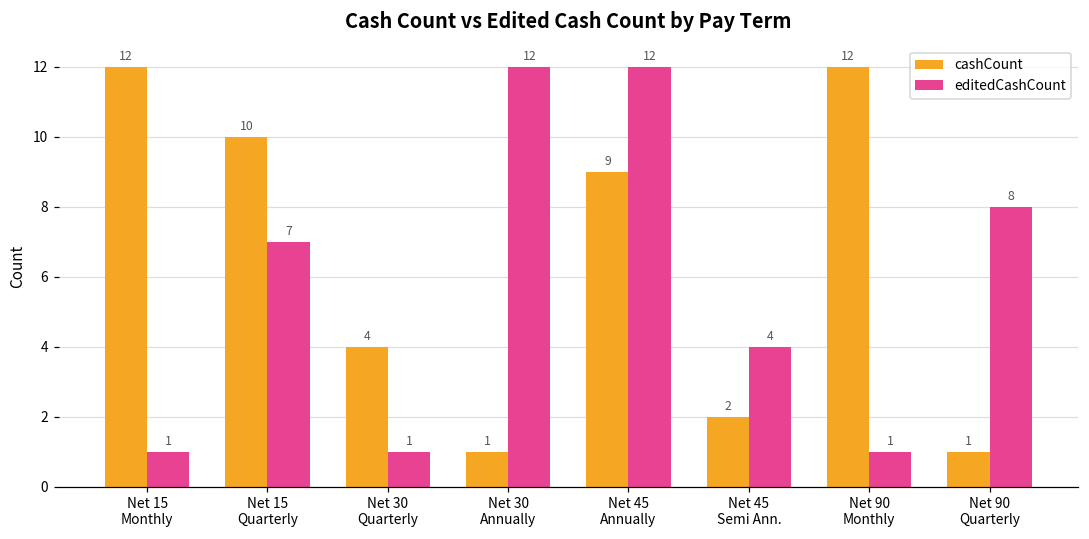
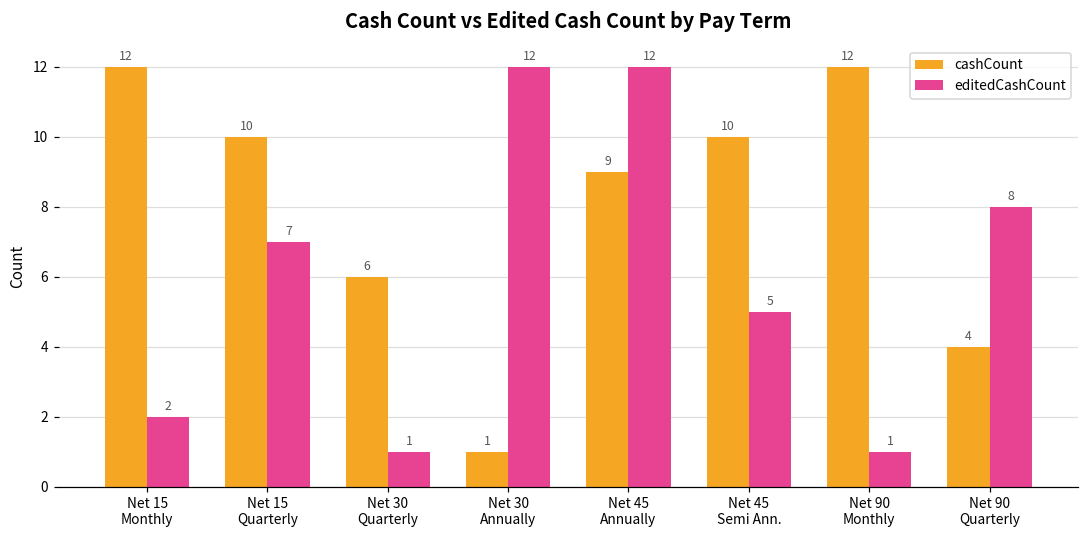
editedCashCount, Net 15 Monthly: 1 -> 2
cashCount, Net 30 Quarterly: 4 -> 6
cashCount, Net 45 Semi Ann.: 2 -> 10
editedCashCount, Net 45 Semi Ann.: 4 -> 5
cashCount, Net 90 Quarterly: 1 -> 4
